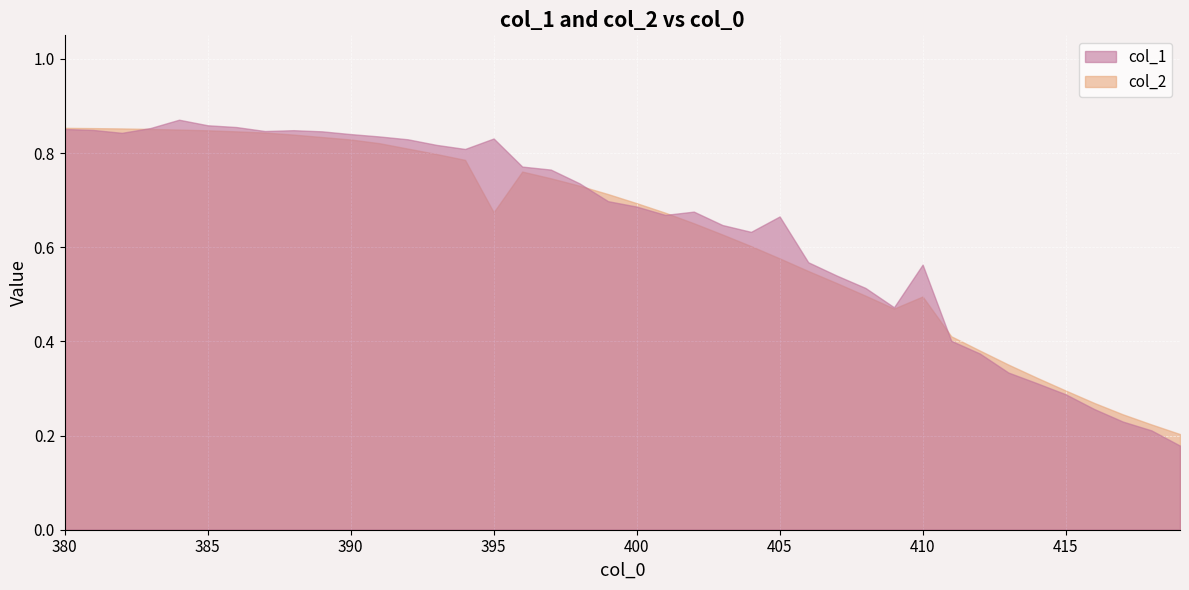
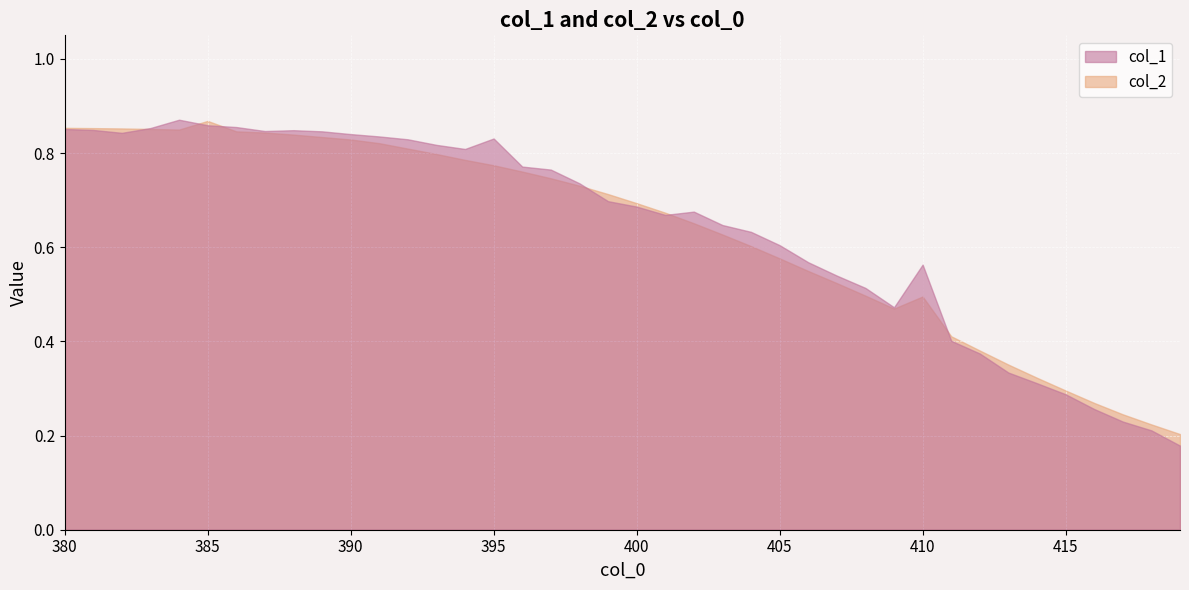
col_2, 385: 0.85 -> 0.87
col_2, 395: 0.67 -> 0.77
col_1, 405: 0.67 -> 0.60
